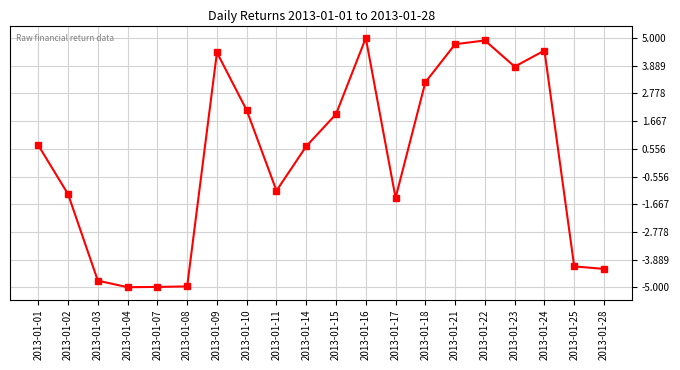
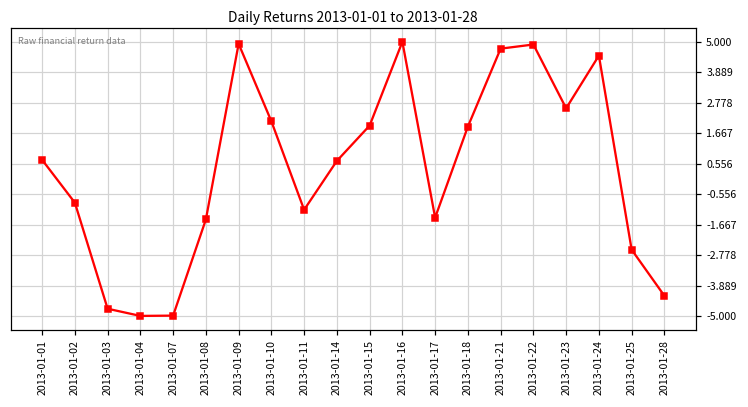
2013-01-02: -1.3 -> -0.9
2013-01-08: -5.0 -> -1.5
2013-01-09: 4.4 -> 4.9
2013-01-18: 3.2 -> 1.9
2013-01-23: 3.9 -> 2.6
2013-01-25: -4.2 -> -2.6
